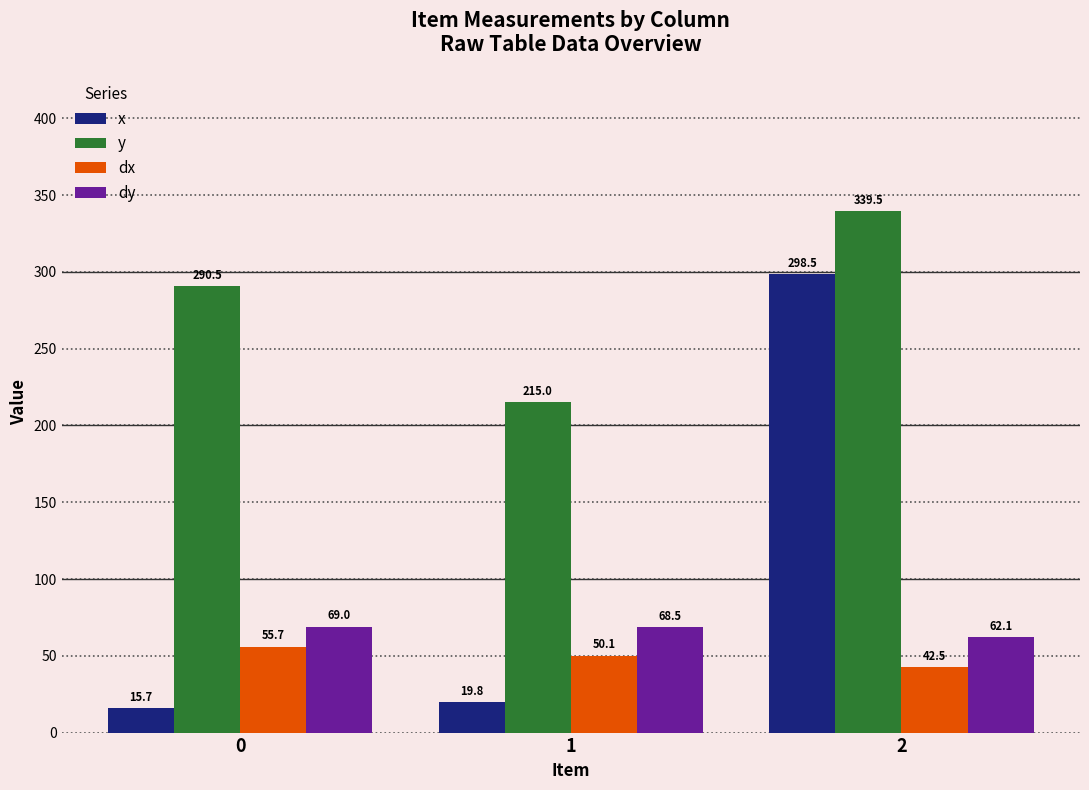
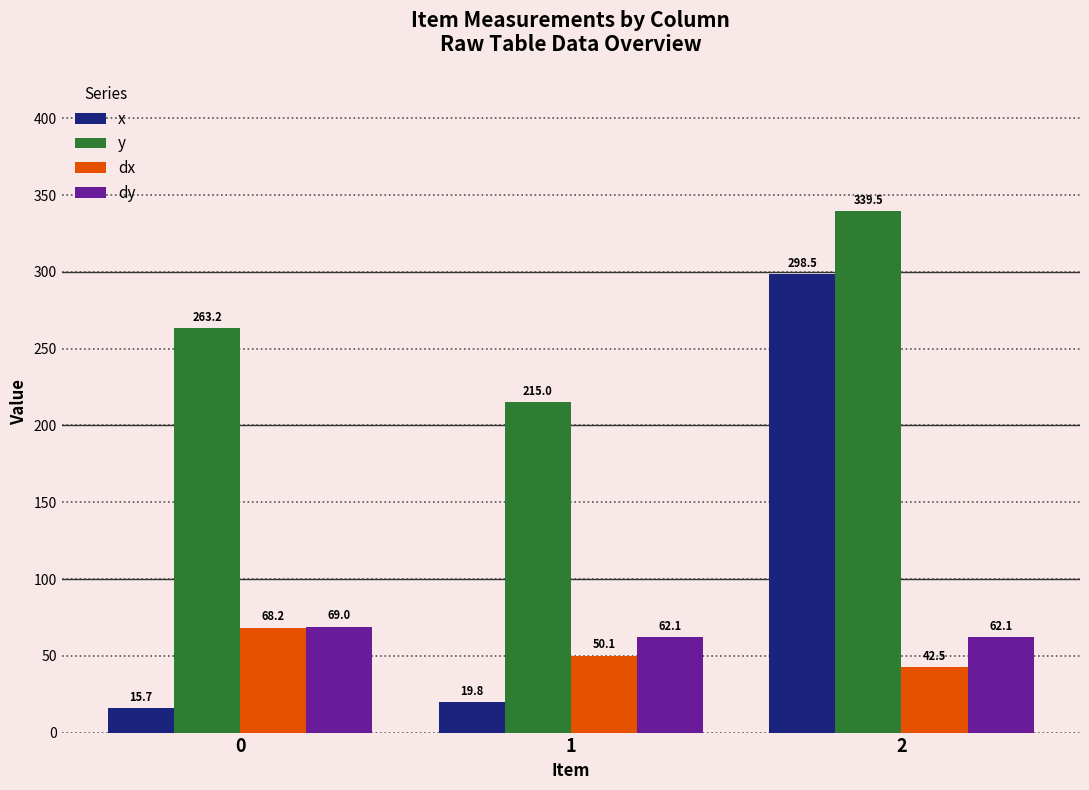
y, 0: 290.5 -> 263.2
dx, 0: 55.7 -> 68.2
dy, 1: 68.5 -> 62.1
